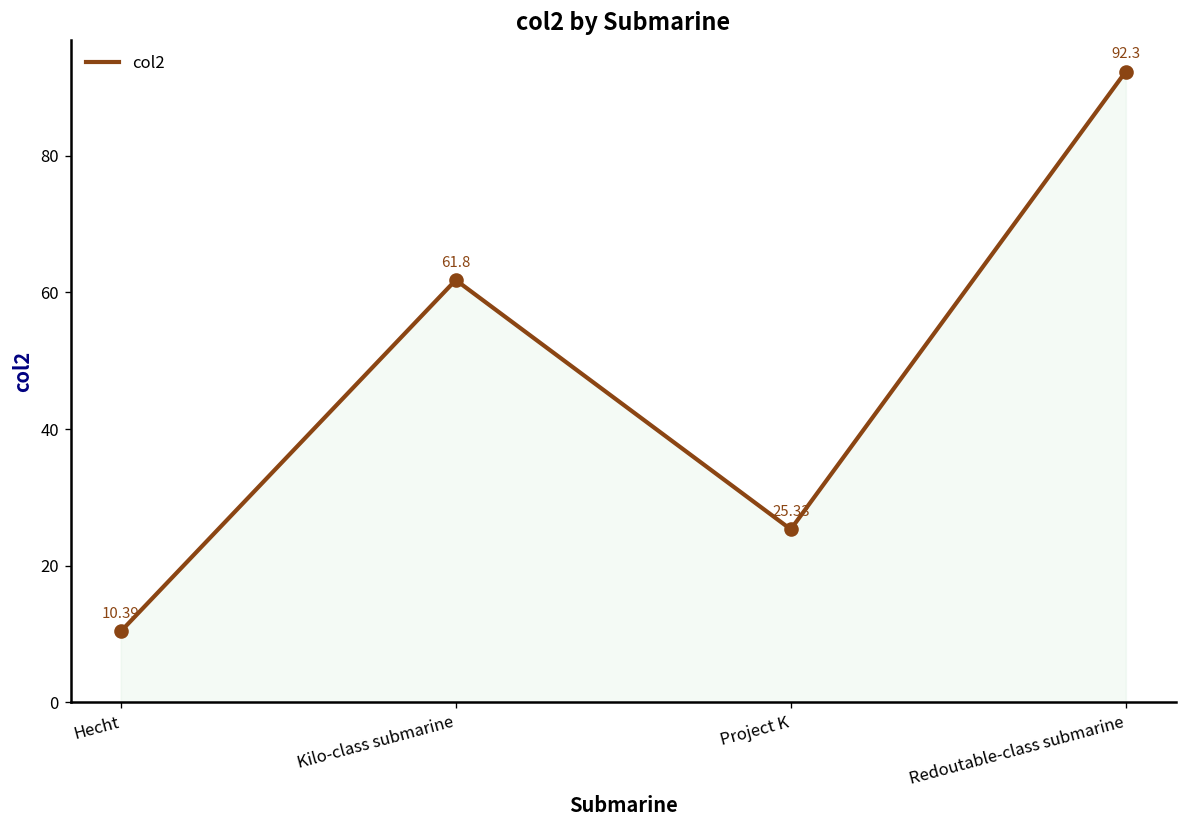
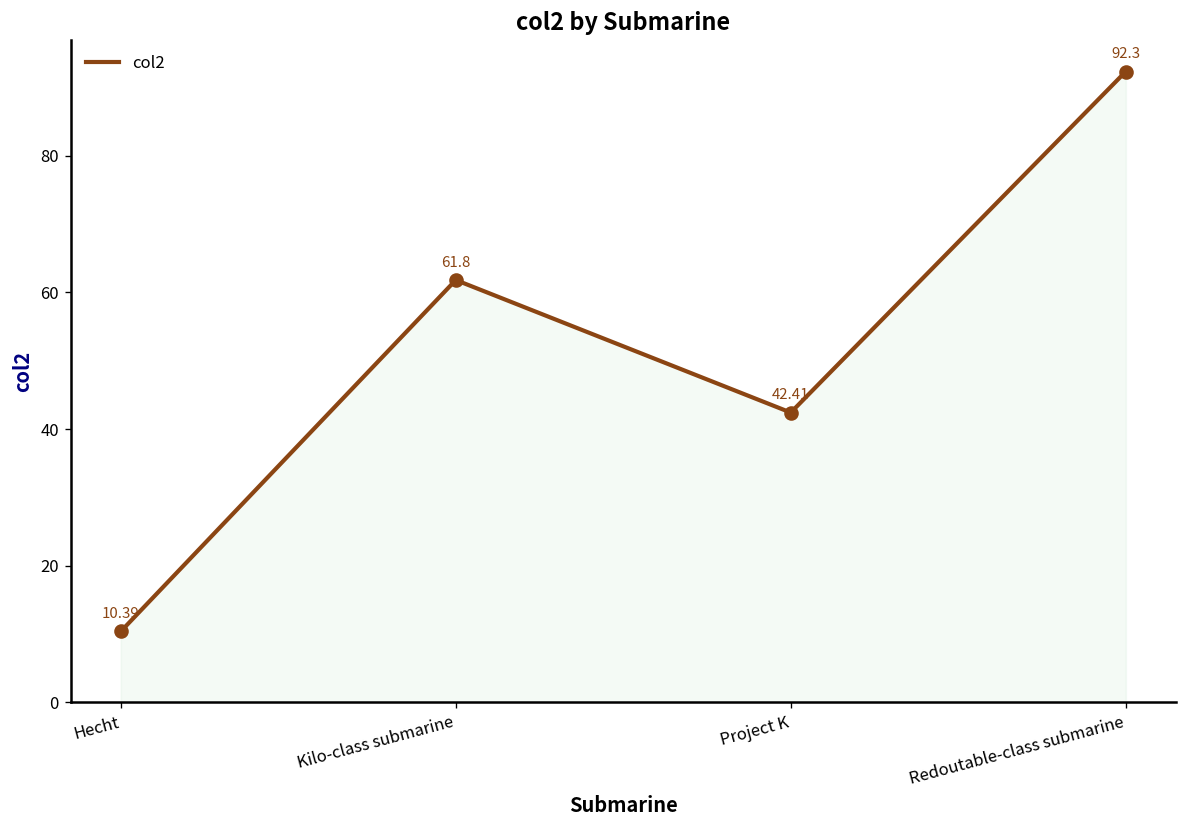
Project K: 25.33 -> 42.41
